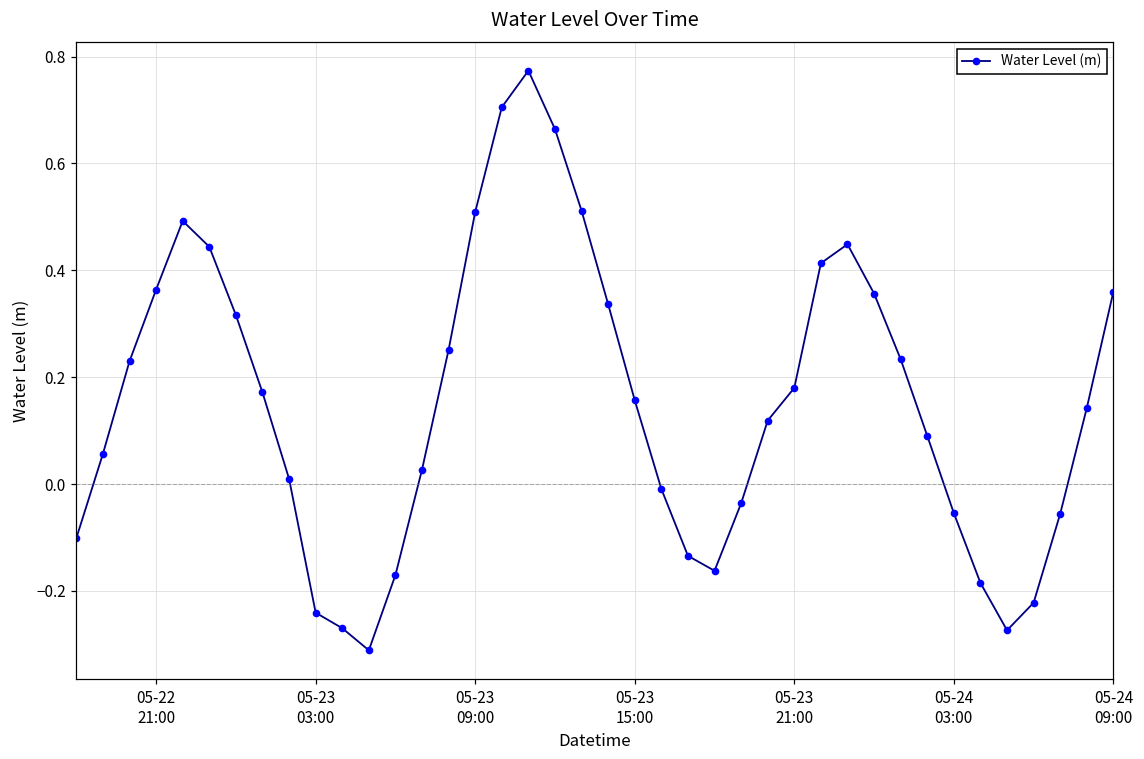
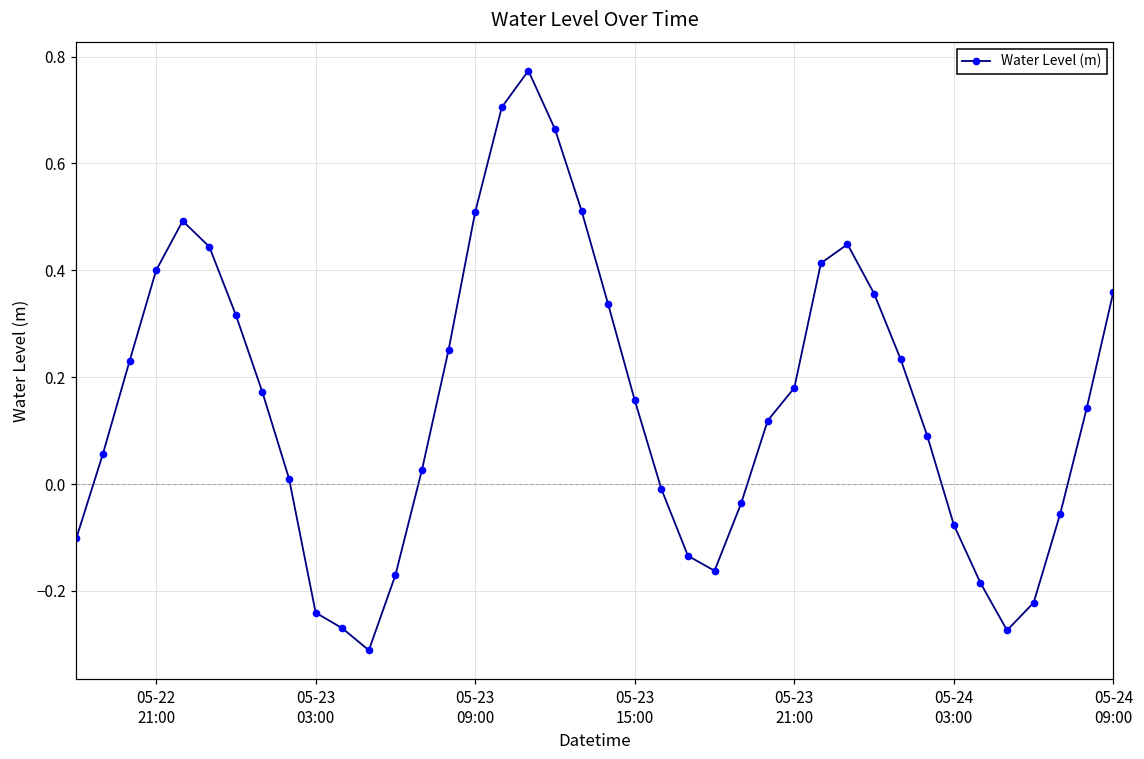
05-22 21:00: 0.36 -> 0.40
05-24 03:00: -0.05 -> -0.08
